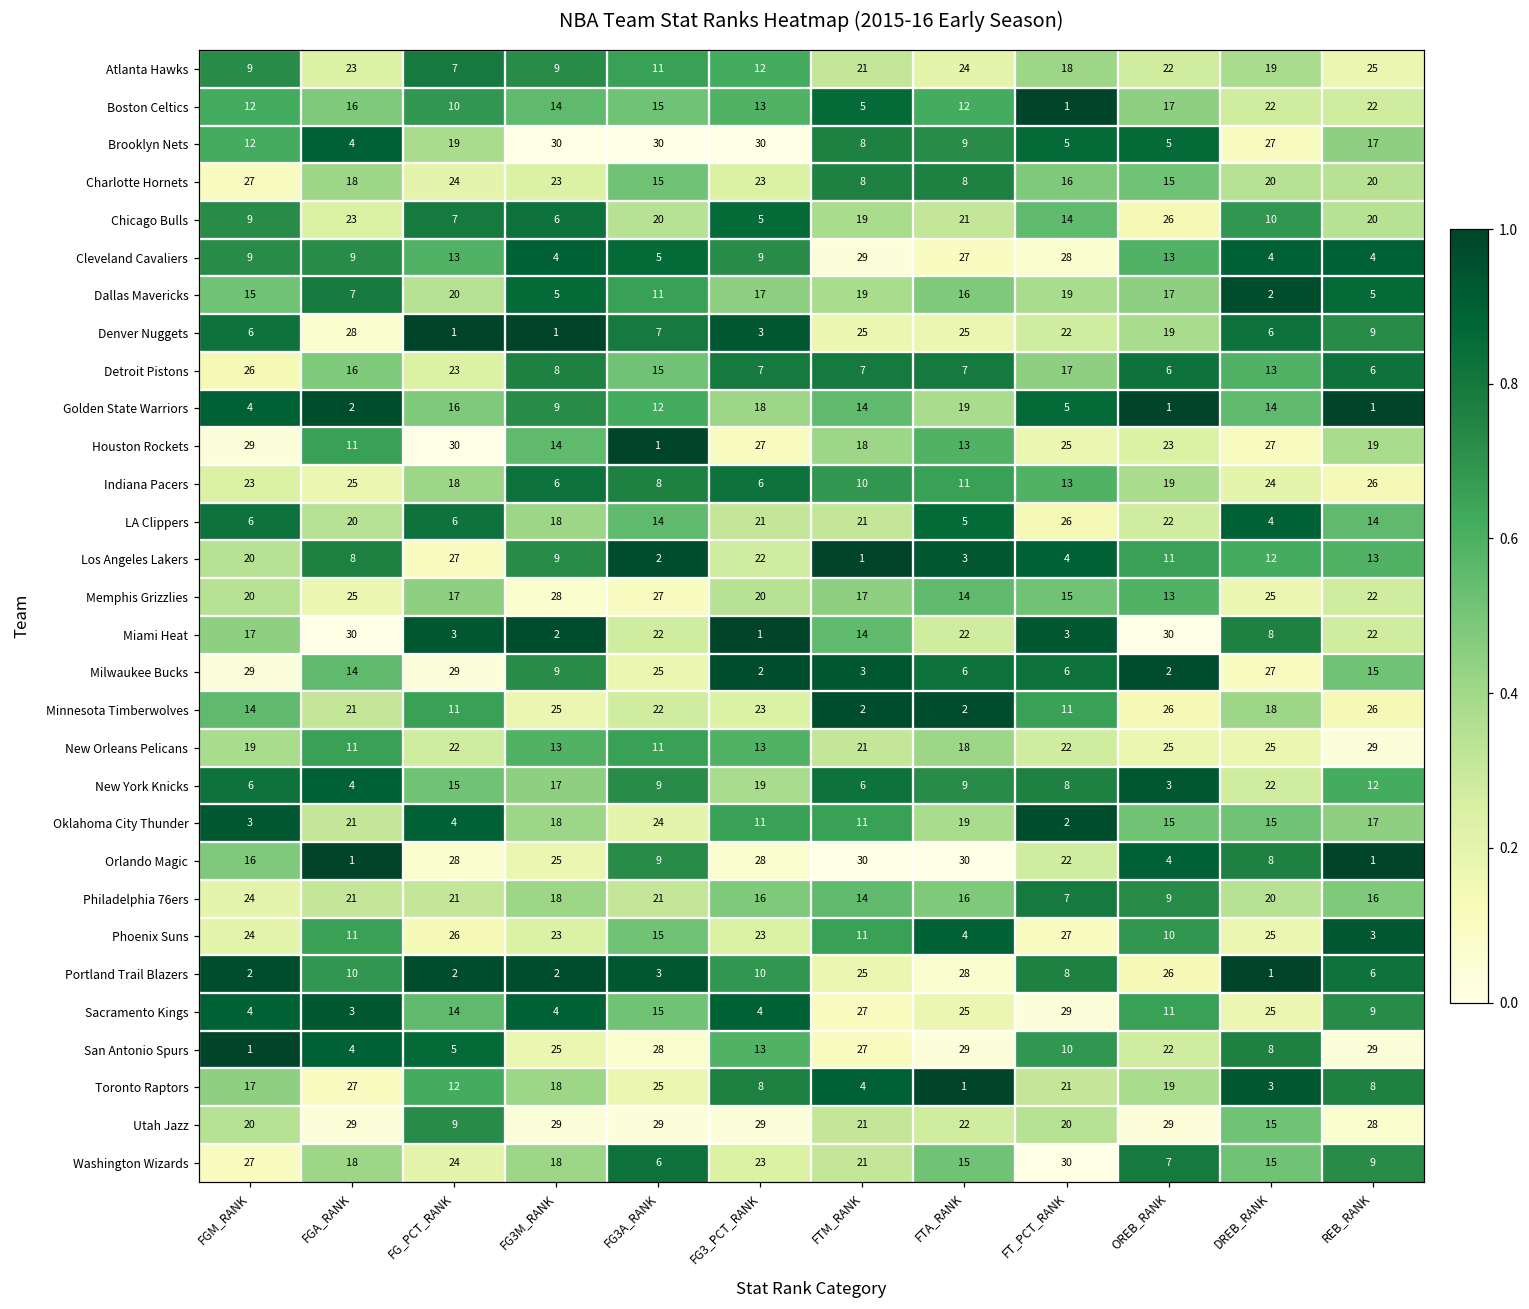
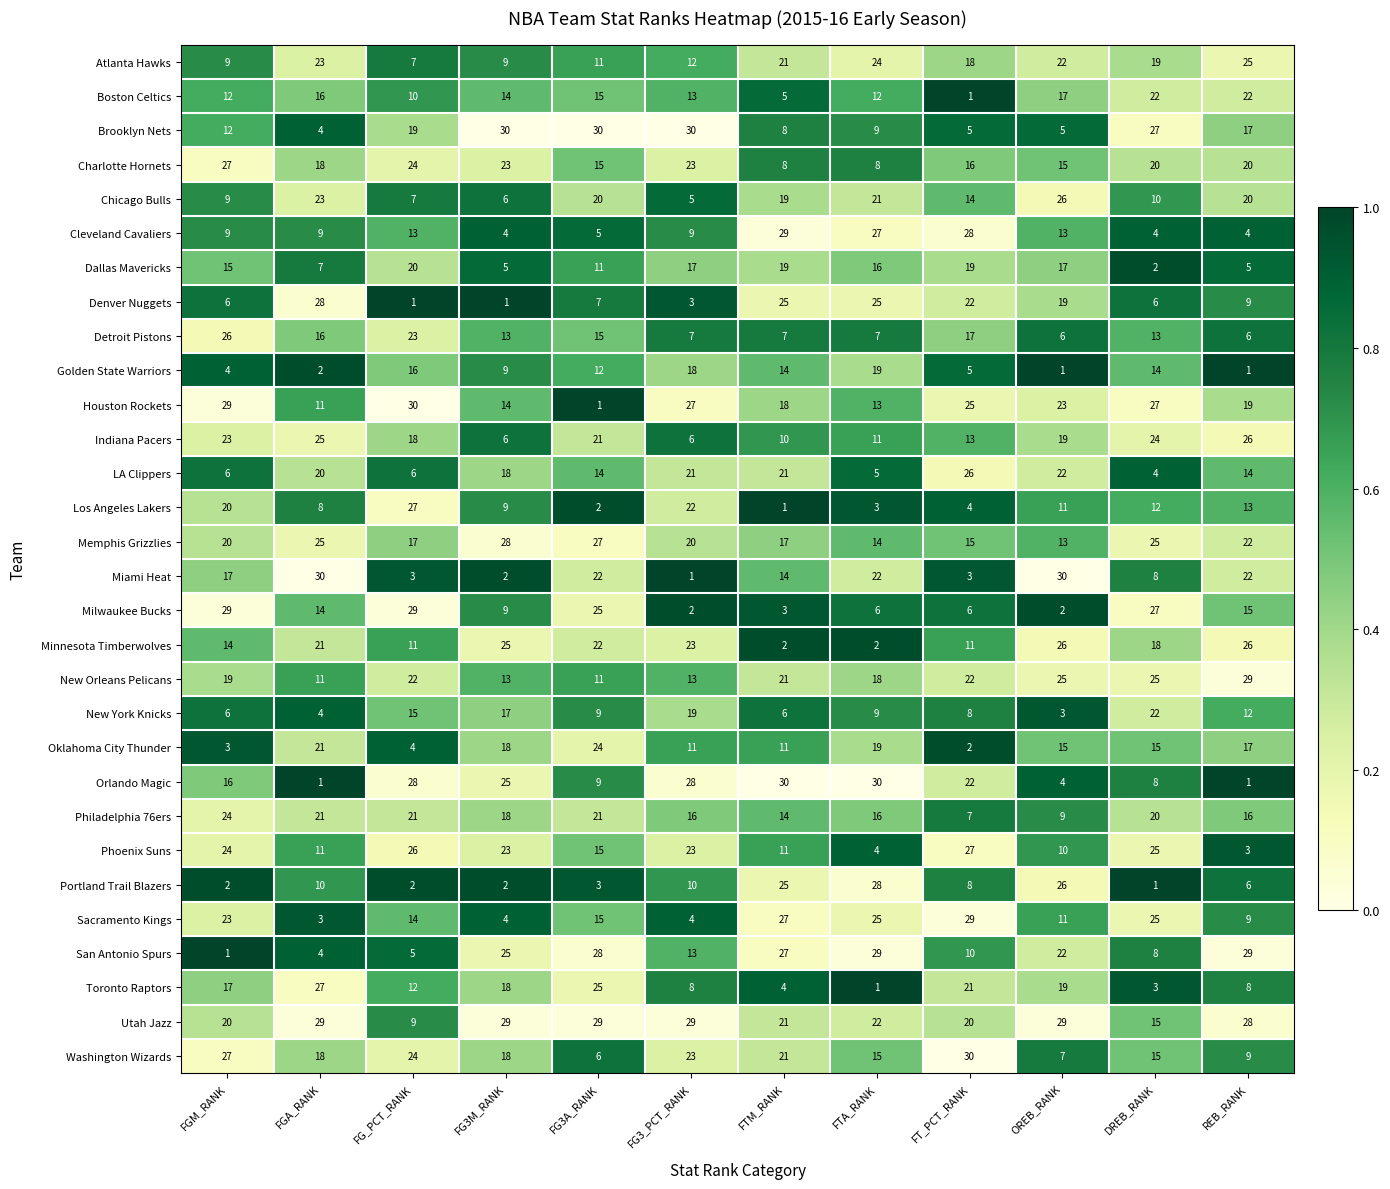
Detroit Pistons, FG3M_RANK: 8 -> 13
Indiana Pacers, FG3A_RANK: 8 -> 21
Sacramento Kings, FGM_RANK: 4 -> 23
